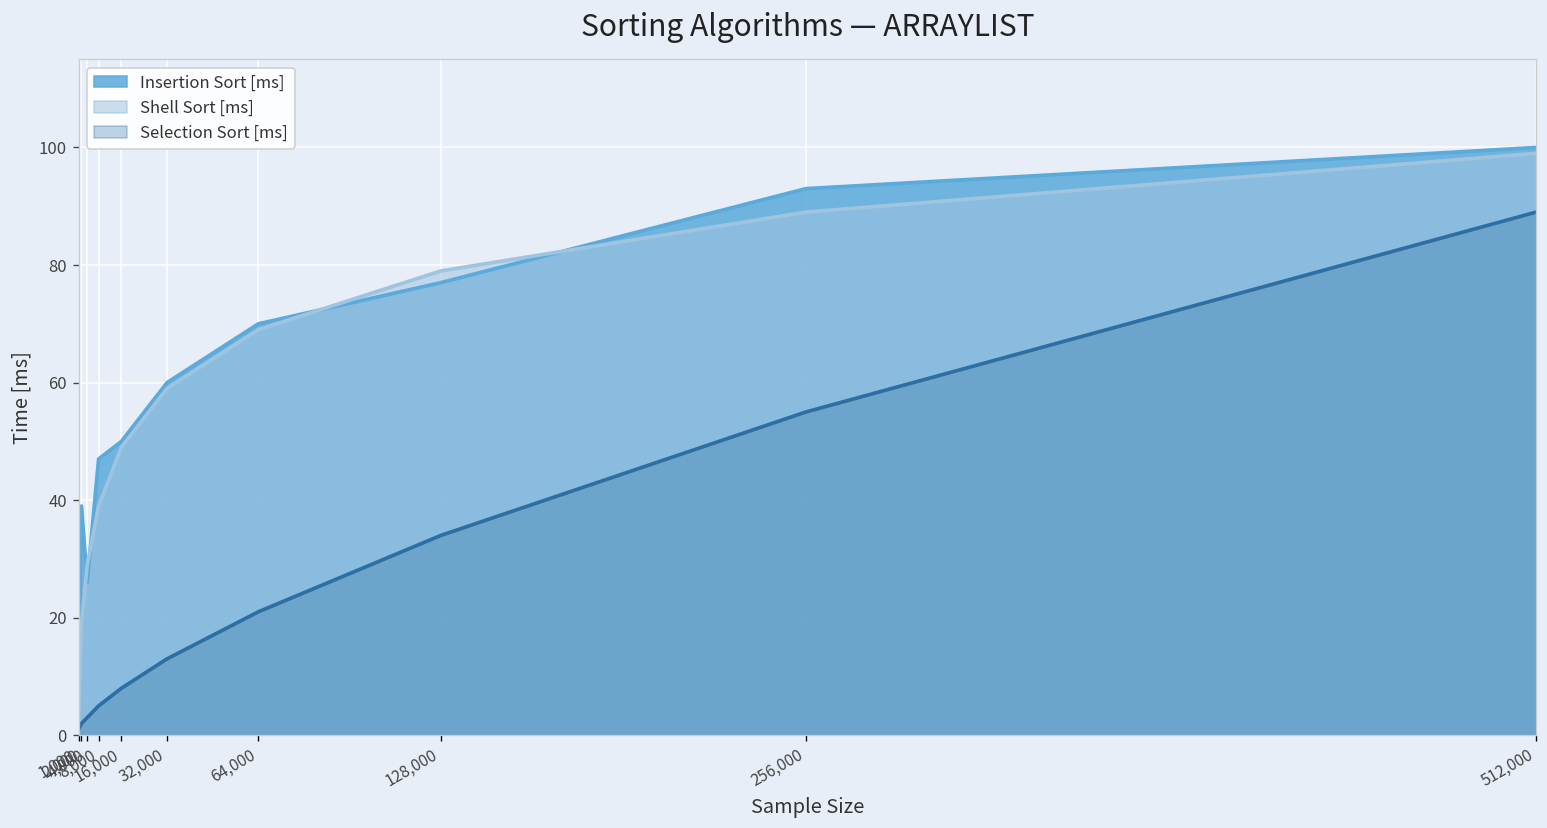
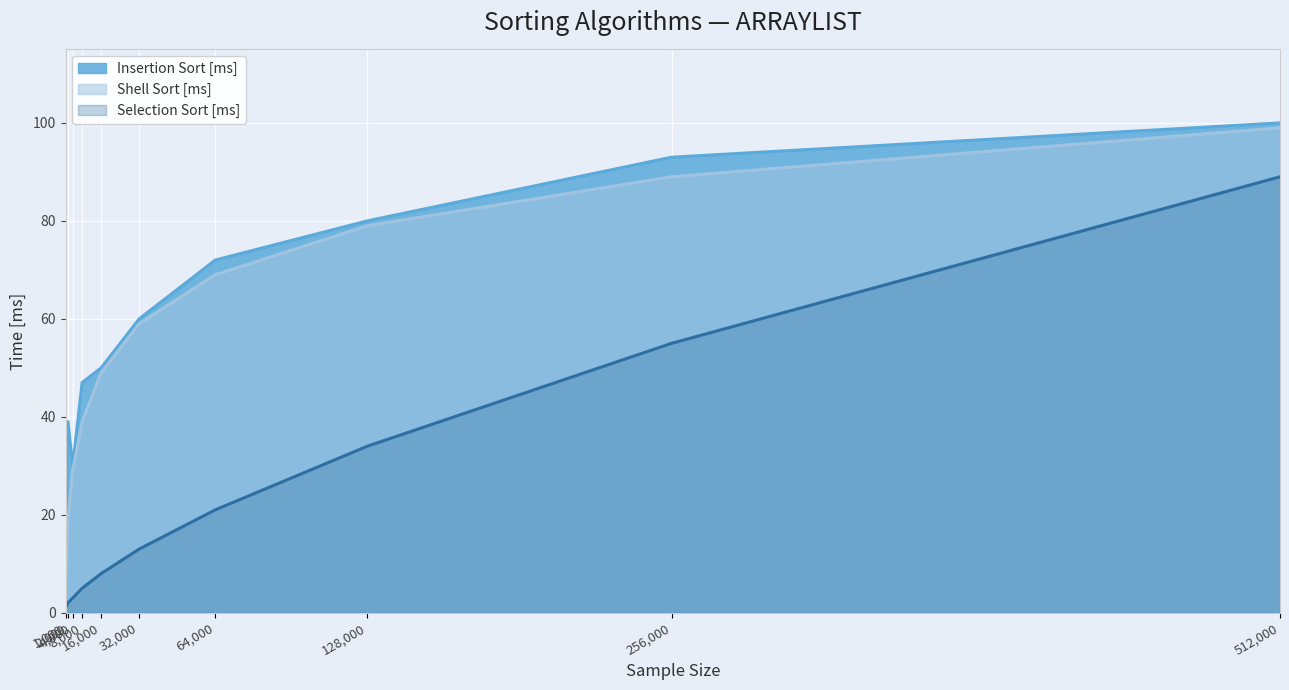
Insertion Sort [ms], 4,000: 26 -> 30
Insertion Sort [ms], 64,000: 70 -> 72
Insertion Sort [ms], 128,000: 77 -> 80
